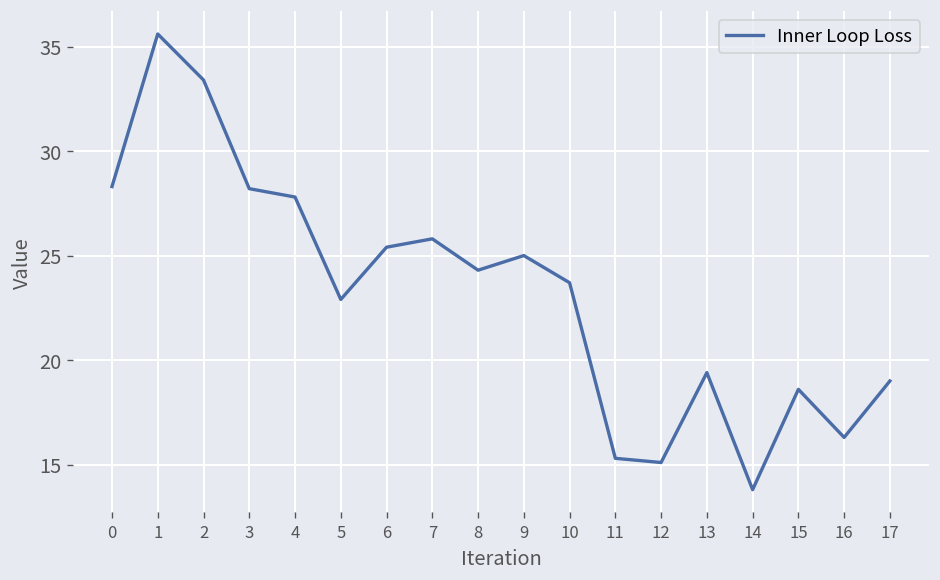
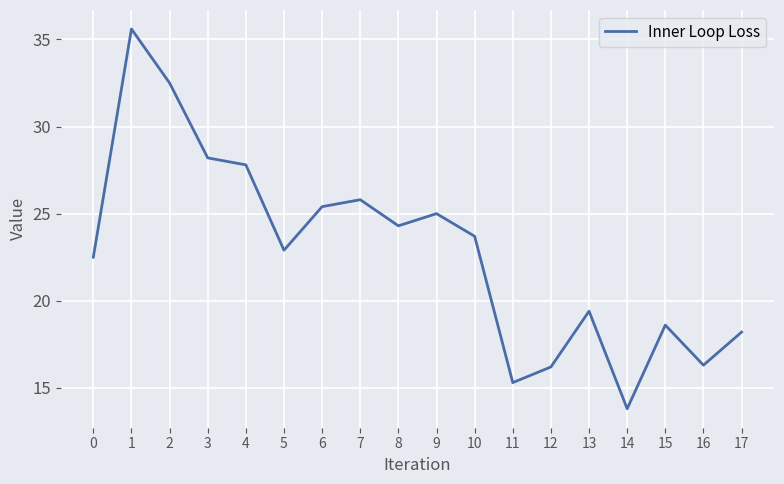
0: 28.3 -> 22.5
2: 33.4 -> 32.5
12: 15.1 -> 16.2
17: 19.0 -> 18.2
